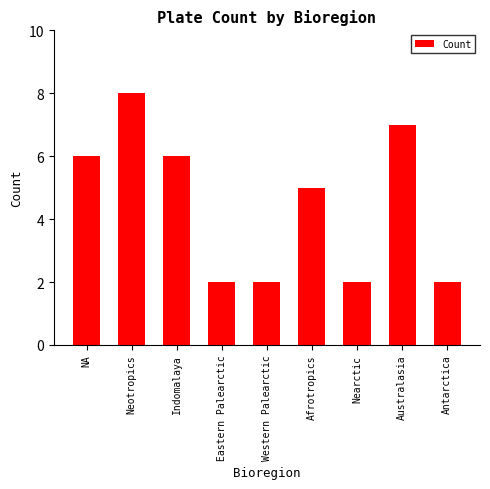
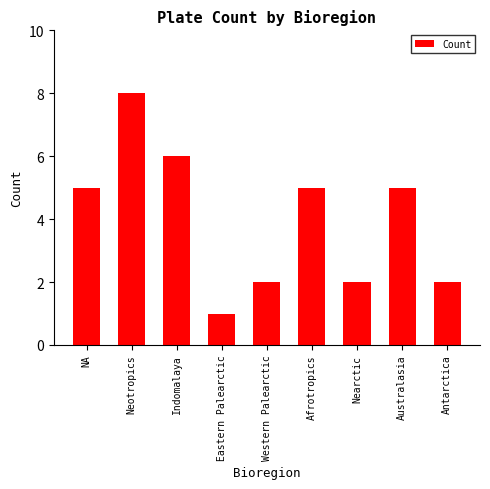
NA: 6 -> 5
Eastern Palearctic: 2 -> 1
Australasia: 7 -> 5
